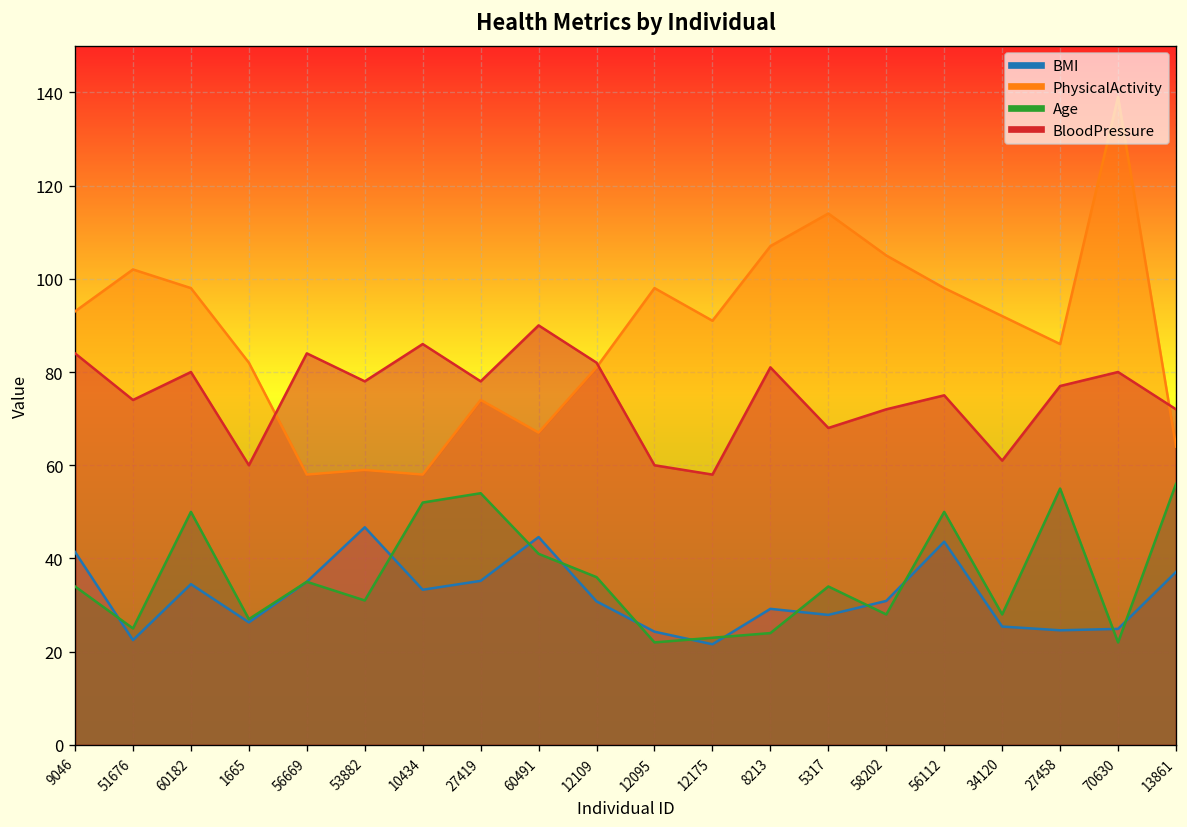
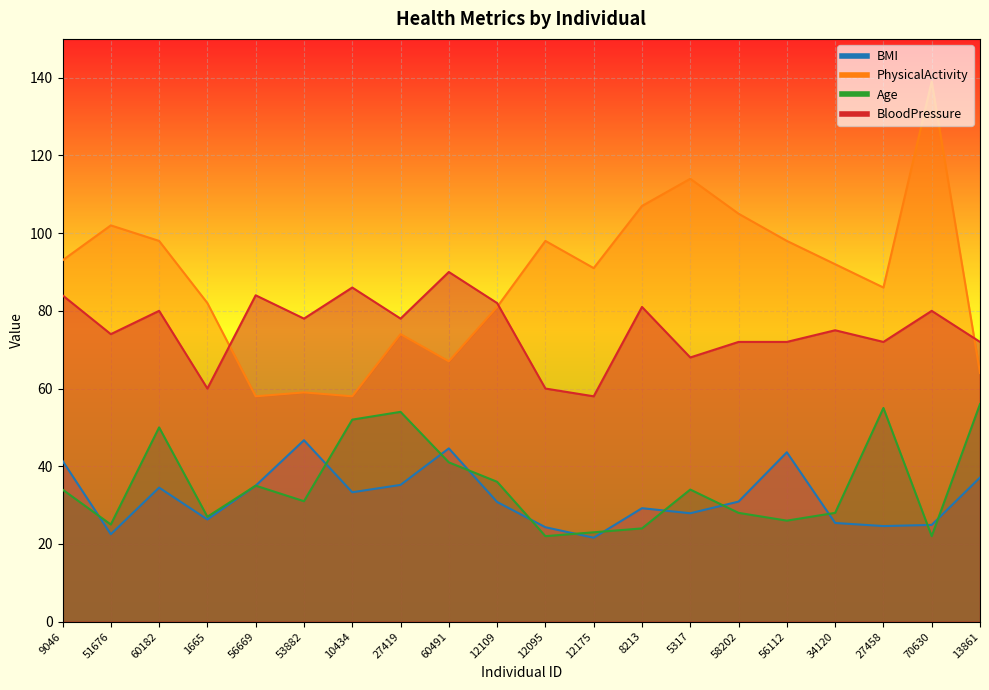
Age, 56112: 50 -> 26
BloodPressure, 56112: 75 -> 72
BloodPressure, 34120: 61 -> 75
BloodPressure, 27458: 77 -> 72
